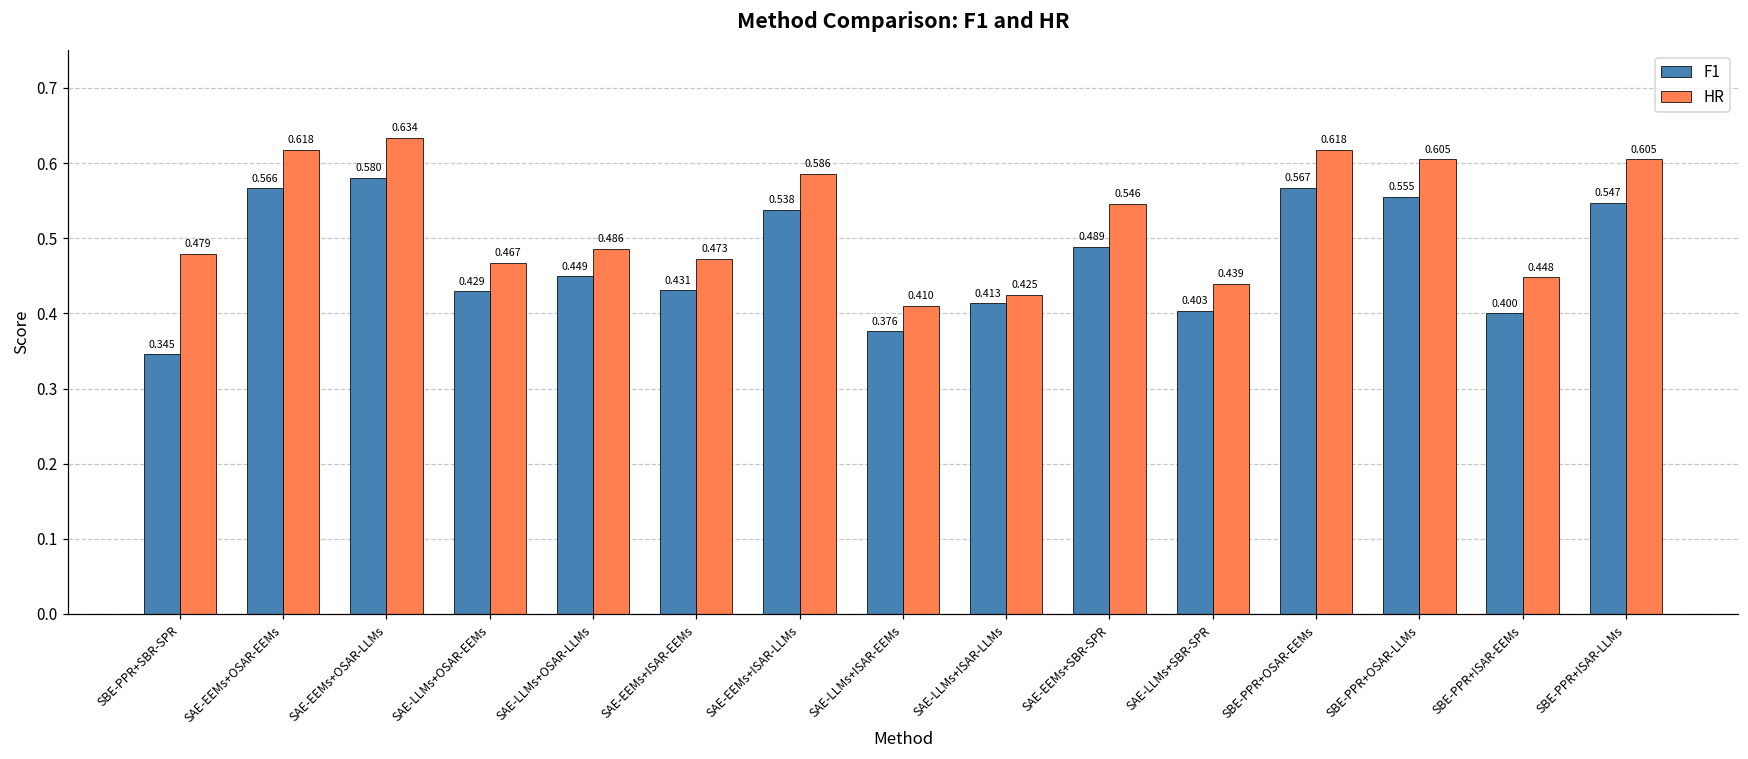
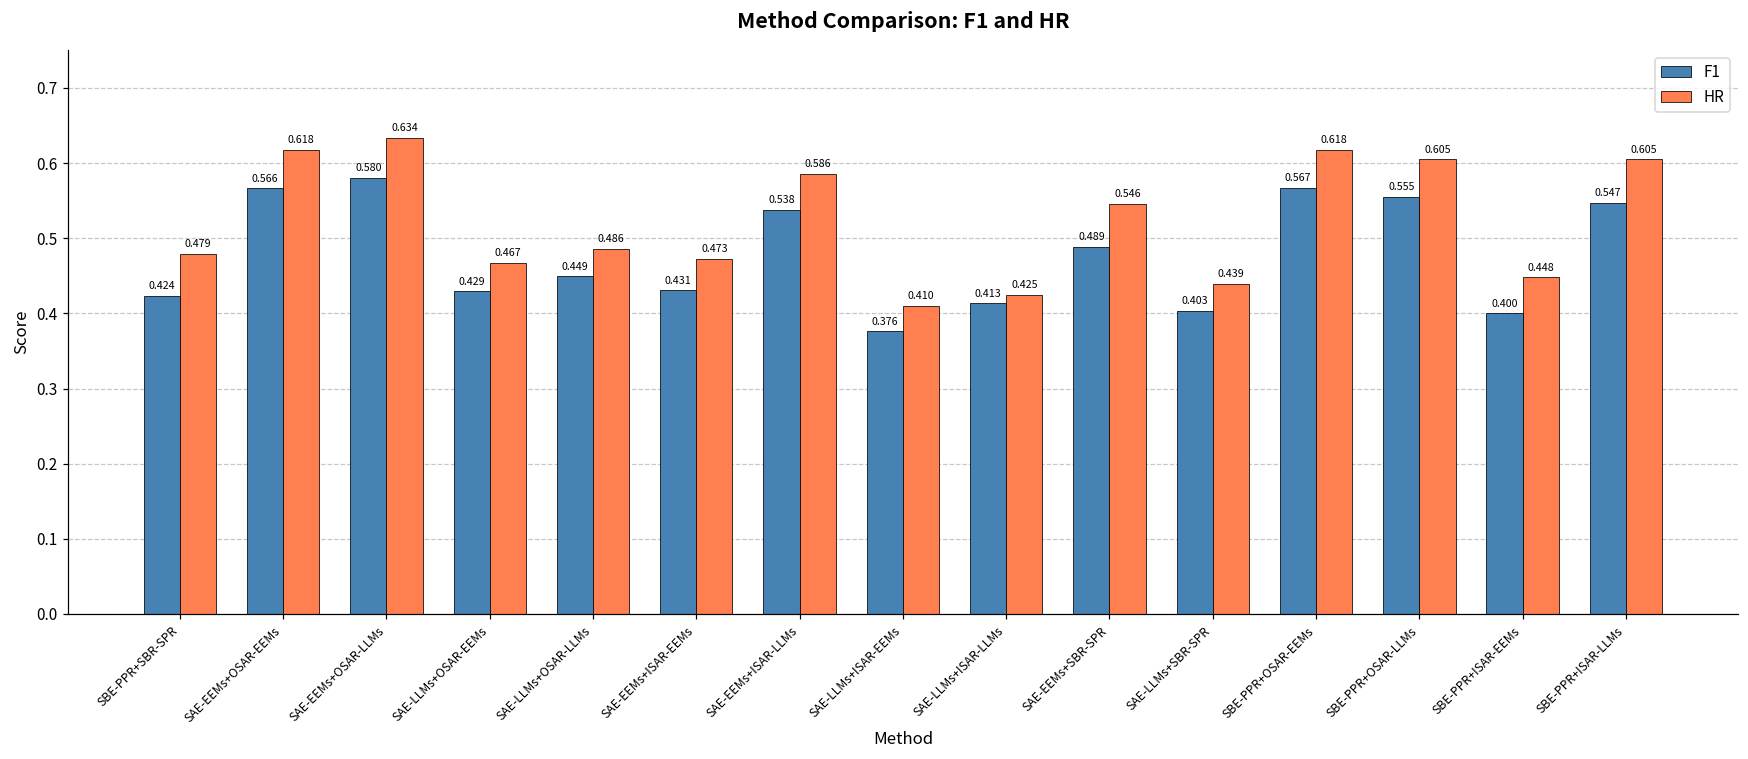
F1, SBE-PPR+SBR-SPR: 0.345 -> 0.424
